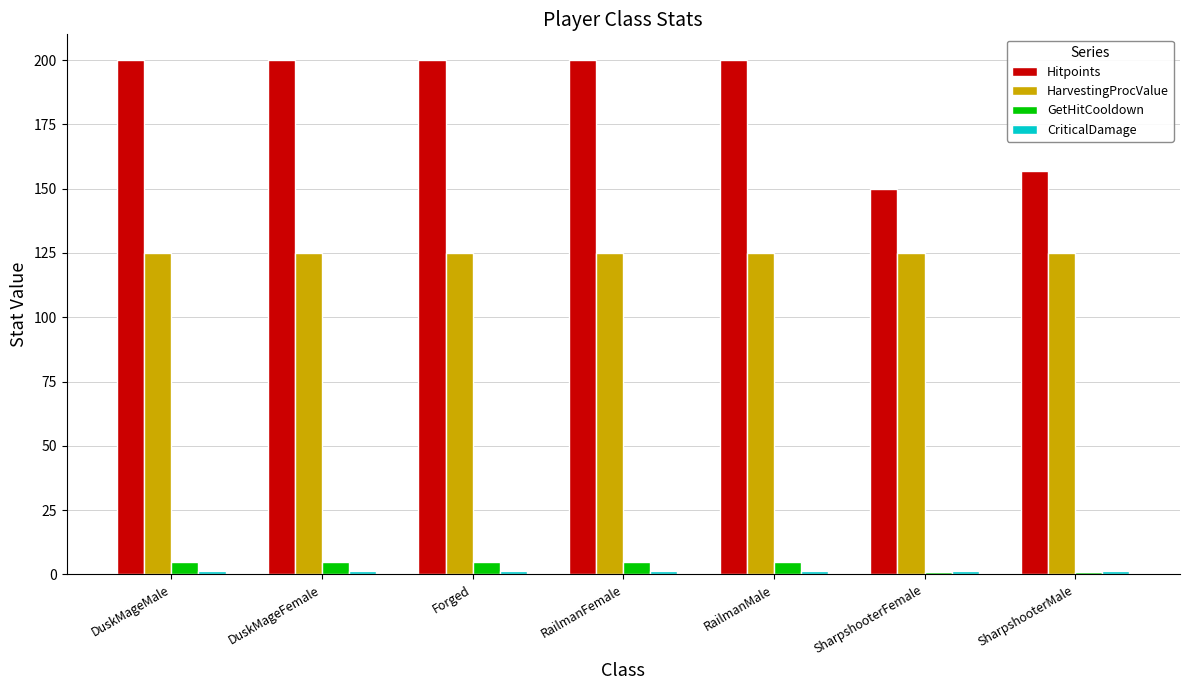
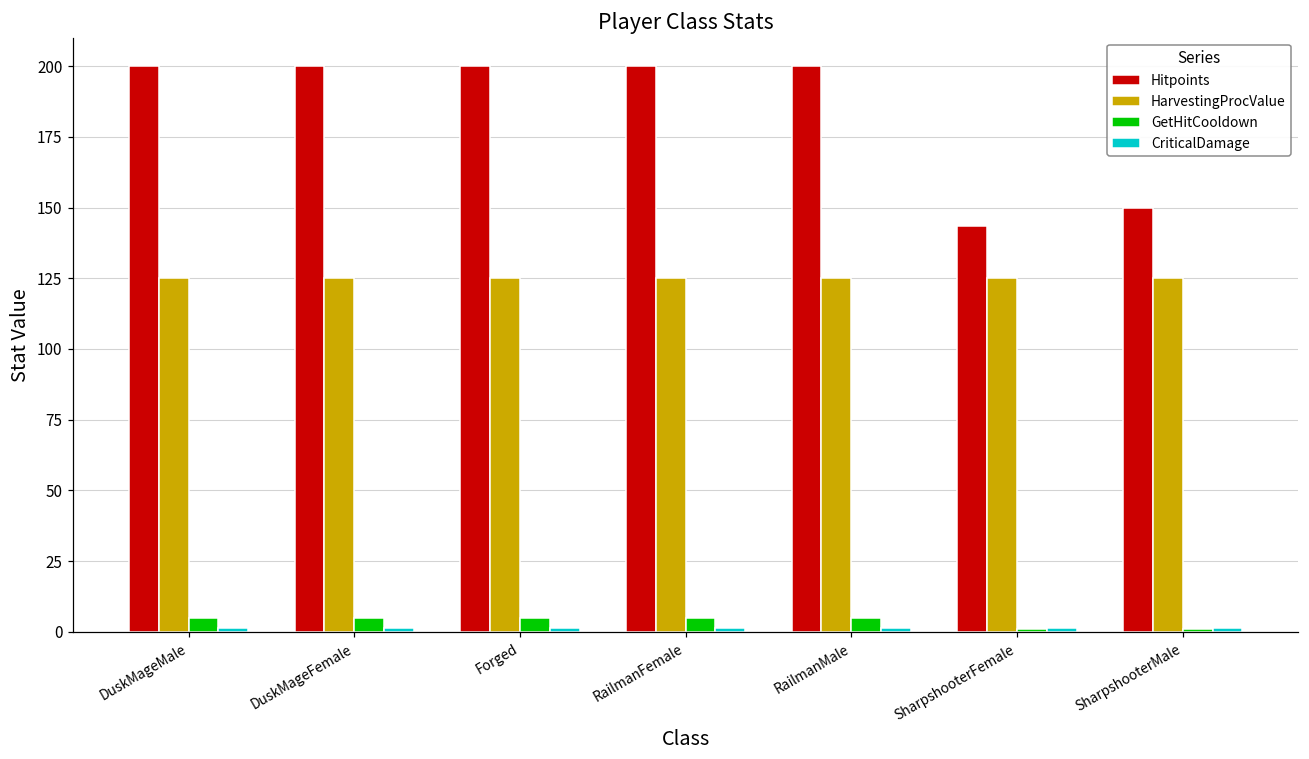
Hitpoints, SharpshooterFemale: 150 -> 144
Hitpoints, SharpshooterMale: 157 -> 150
